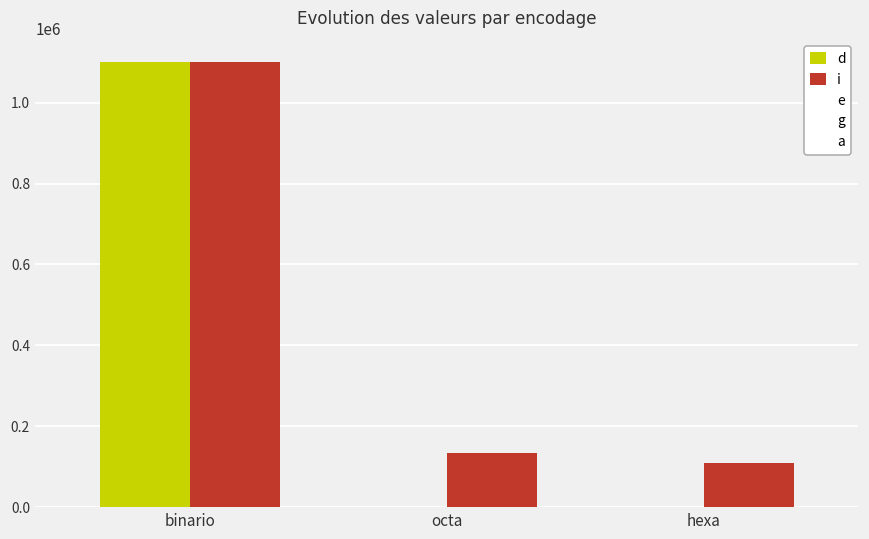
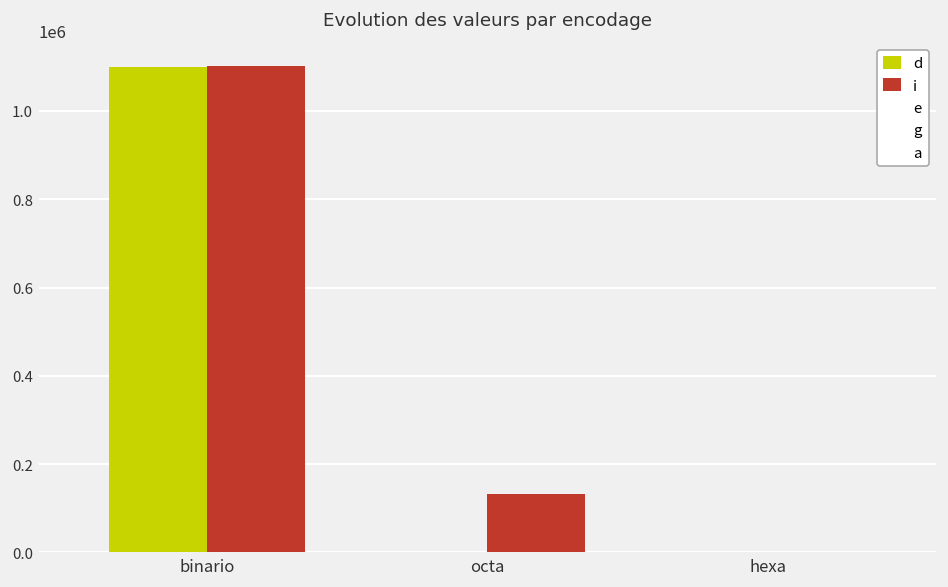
i, hexa: 110000 -> 0
